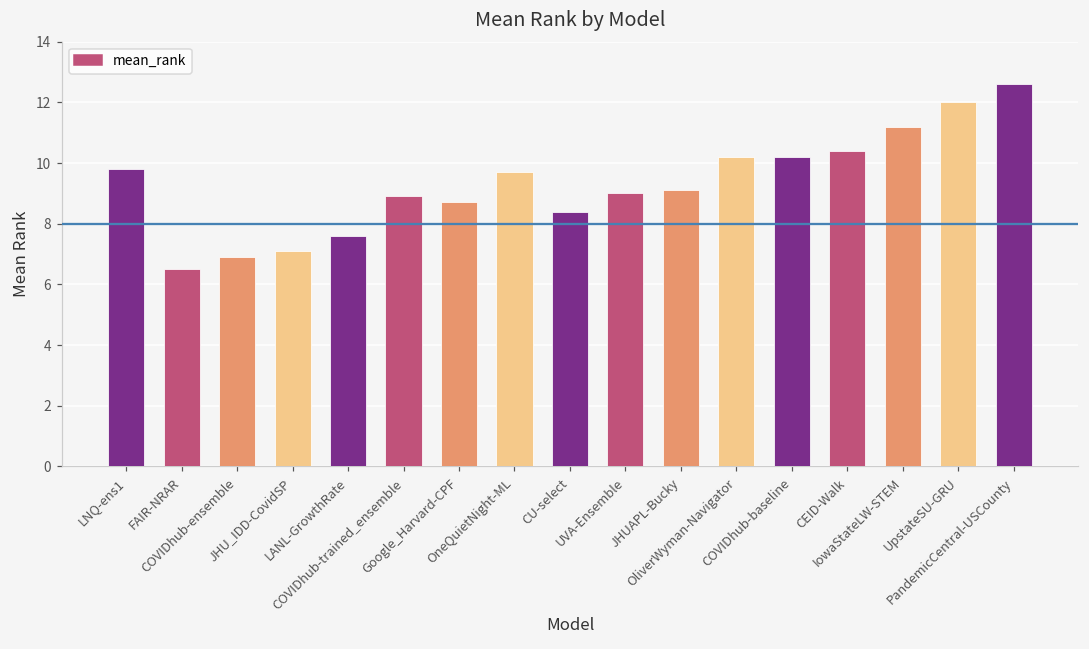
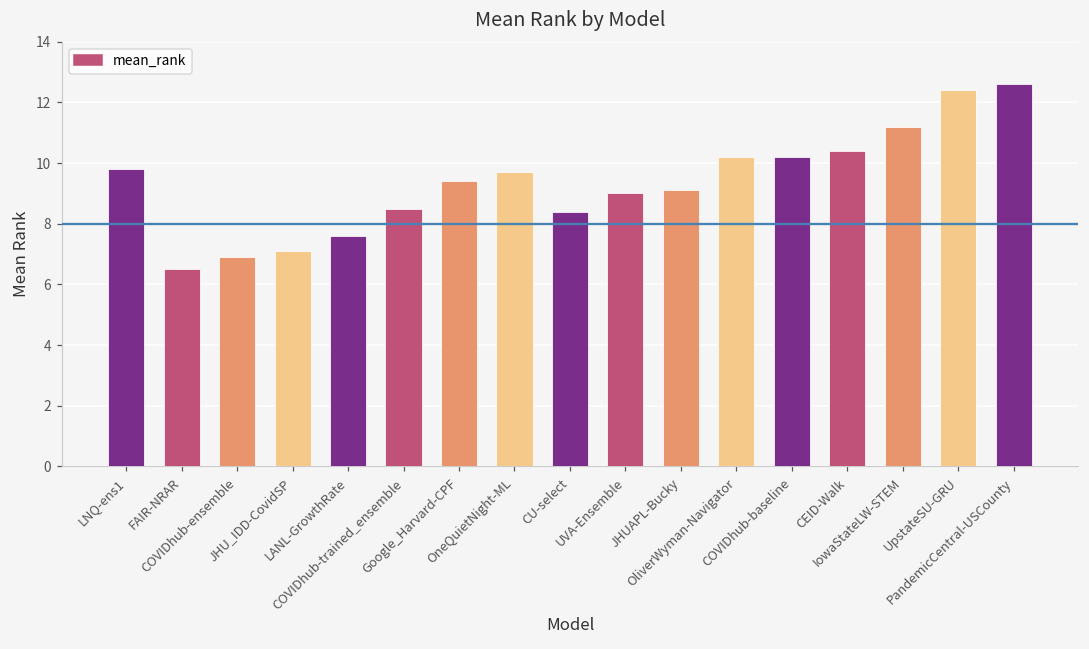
COVIDhub-trained_ensemble: 8.9 -> 8.5
Google_Harvard-CPF: 8.7 -> 9.4
UpstateSU-GRU: 12.0 -> 12.4
